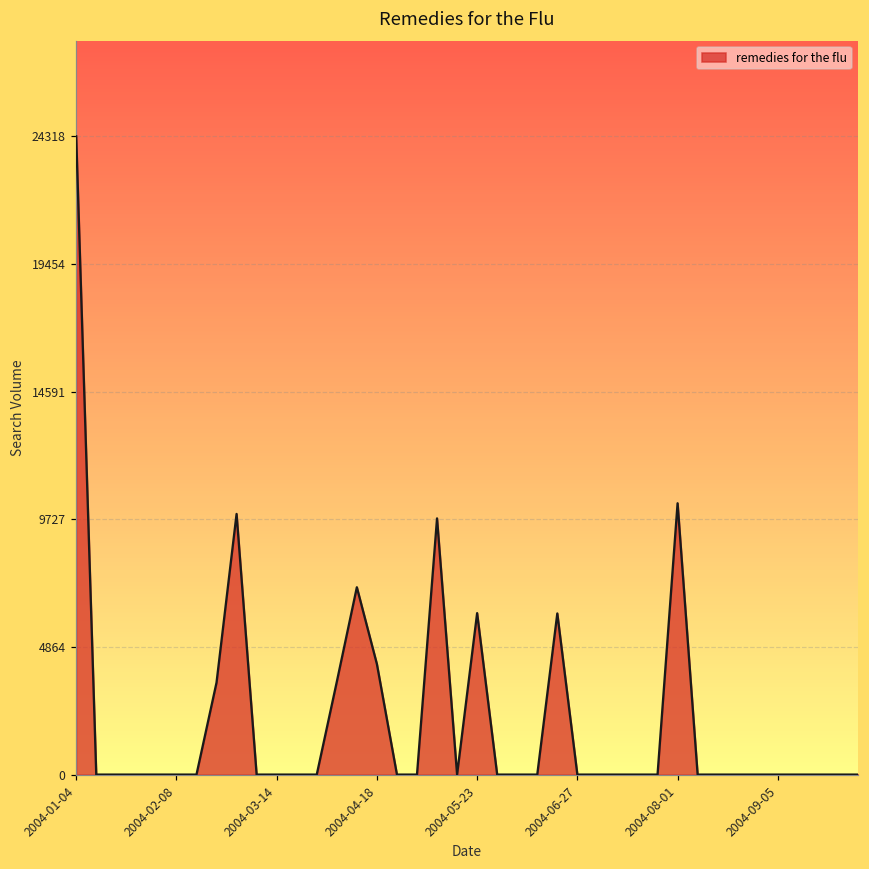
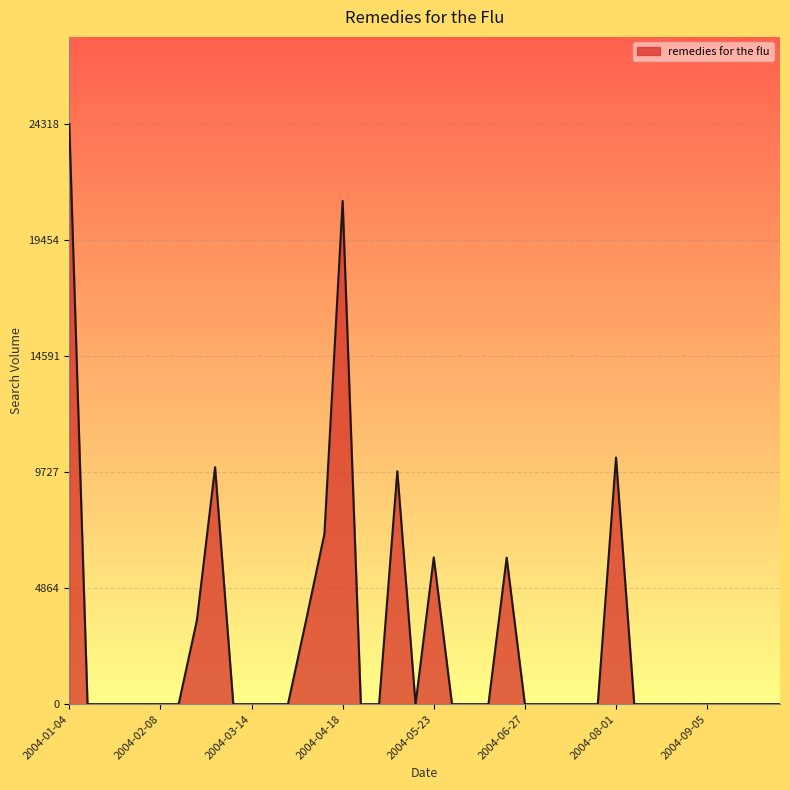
2004-04-18: 4200 -> 21100
